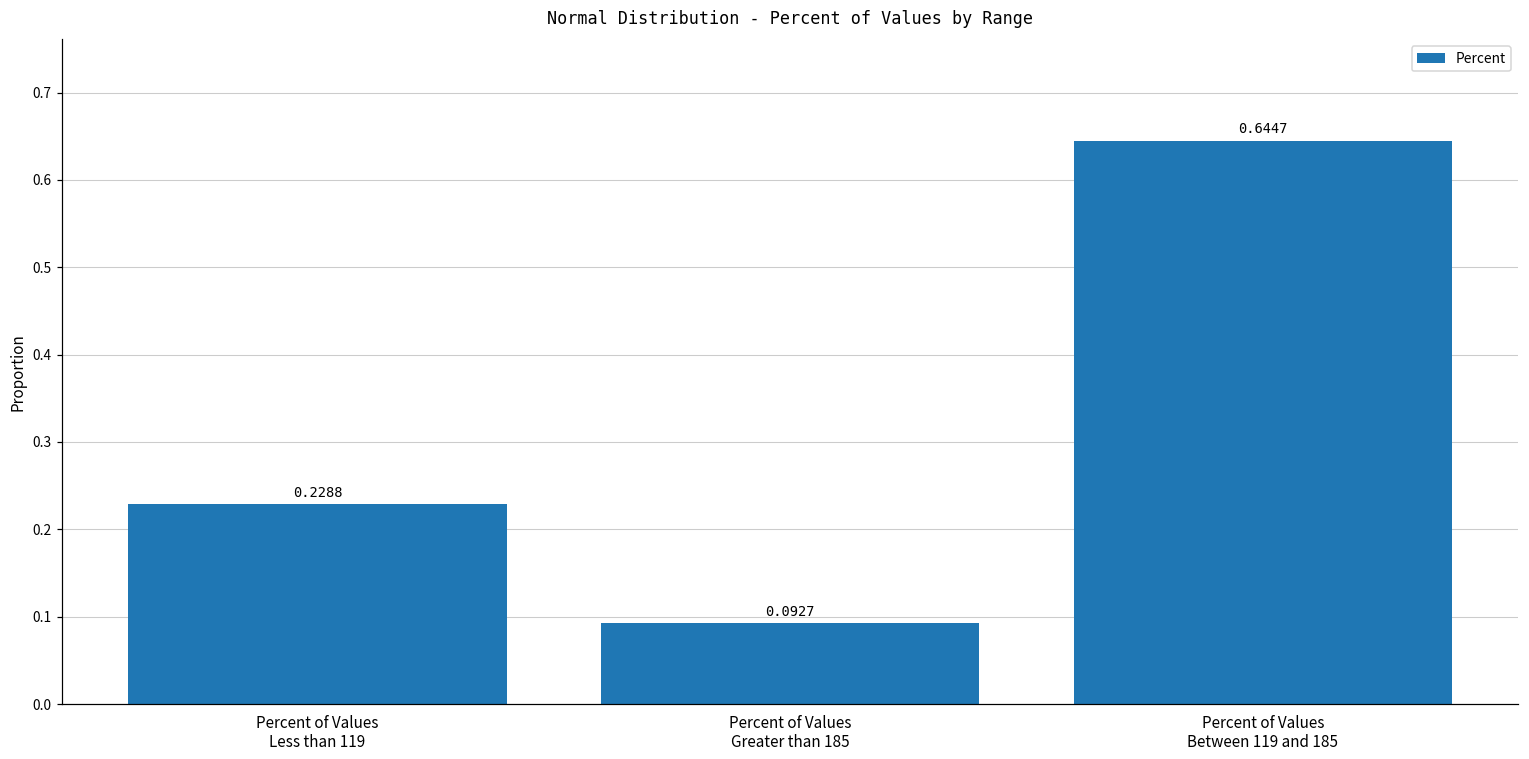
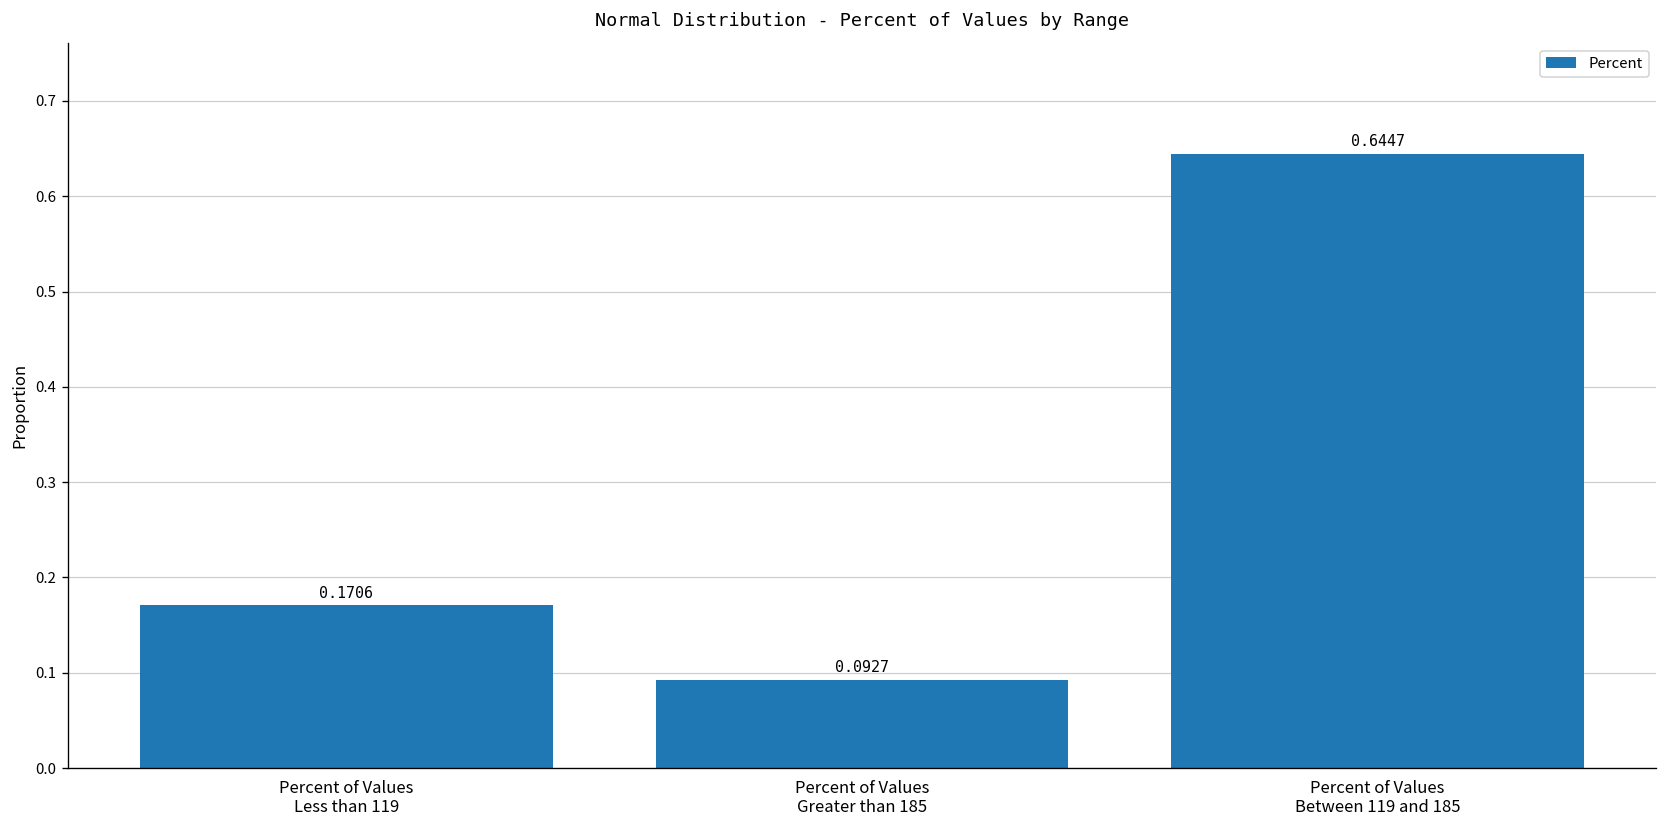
Percent of Values Less than 119: 0.2288 -> 0.1706
